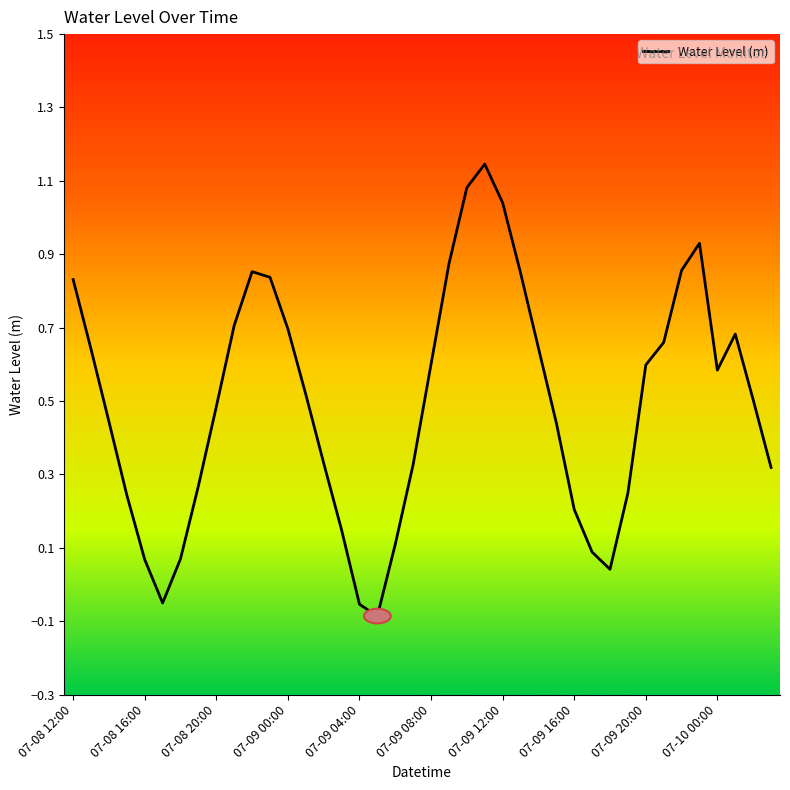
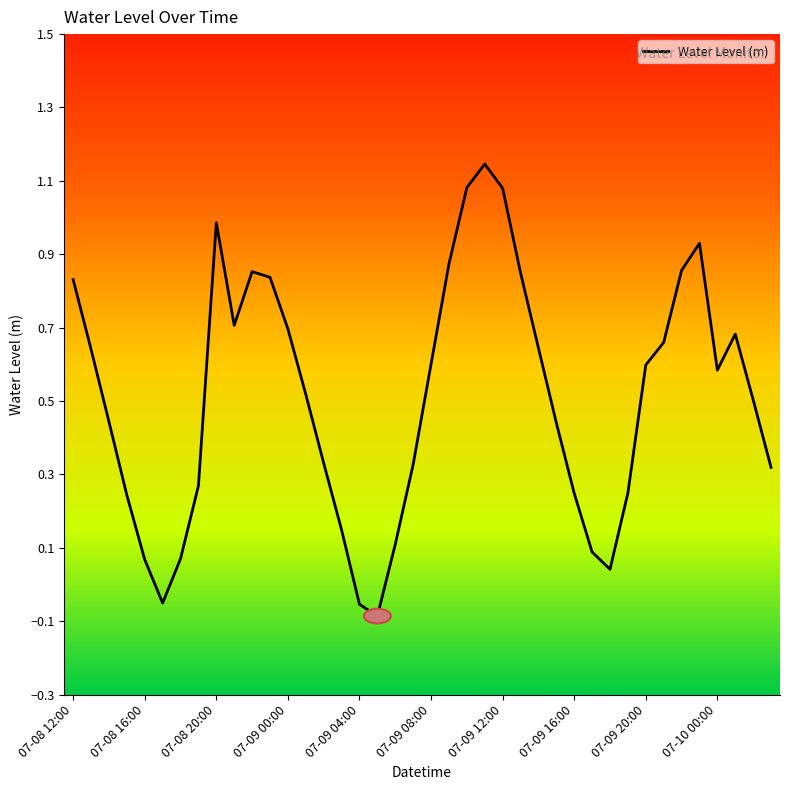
07-08 20:00: 0.48 -> 0.99
07-09 12:00: 1.04 -> 1.08
07-09 16:00: 0.20 -> 0.25
